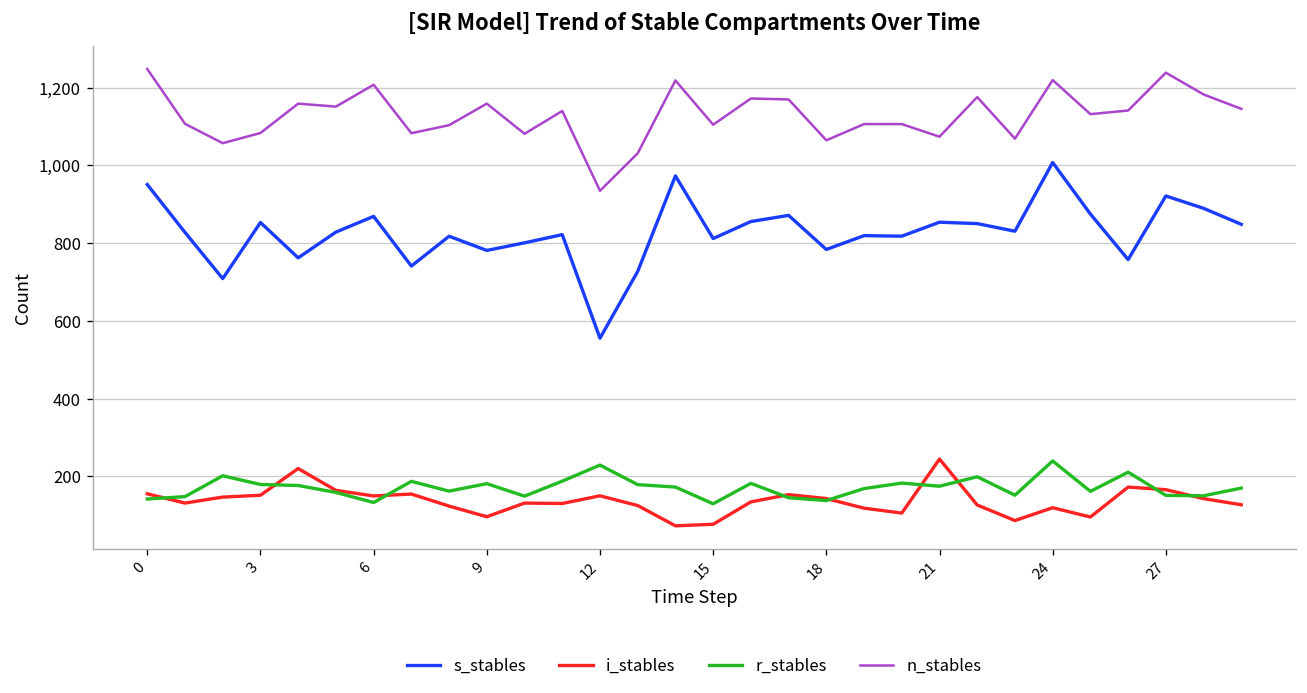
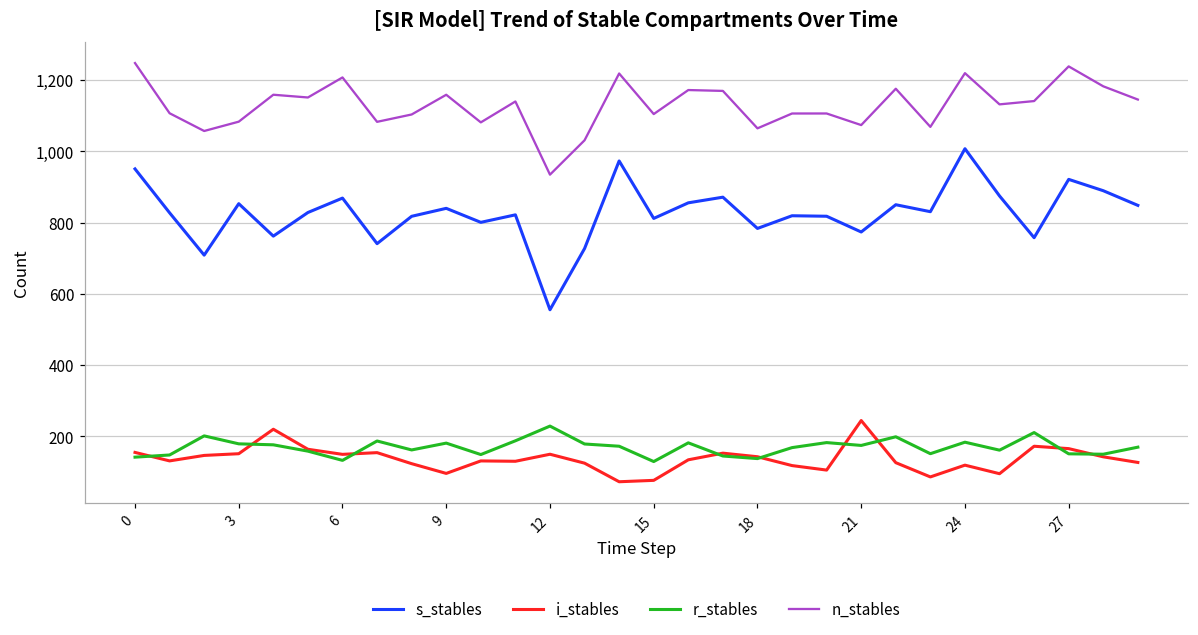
s_stables, 9: 780 -> 840
s_stables, 21: 850 -> 770
r_stables, 24: 240 -> 180
